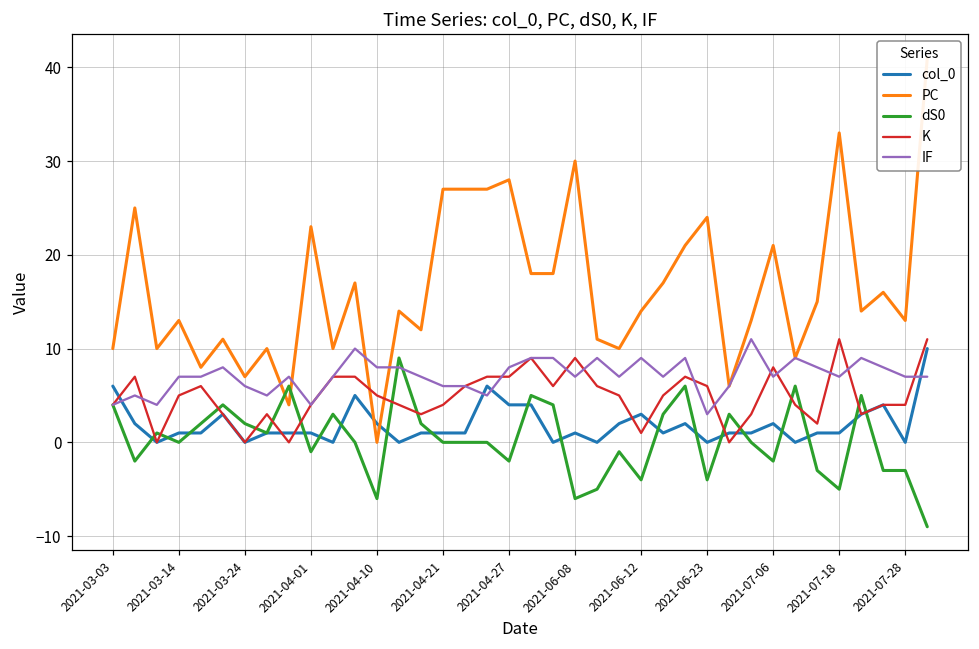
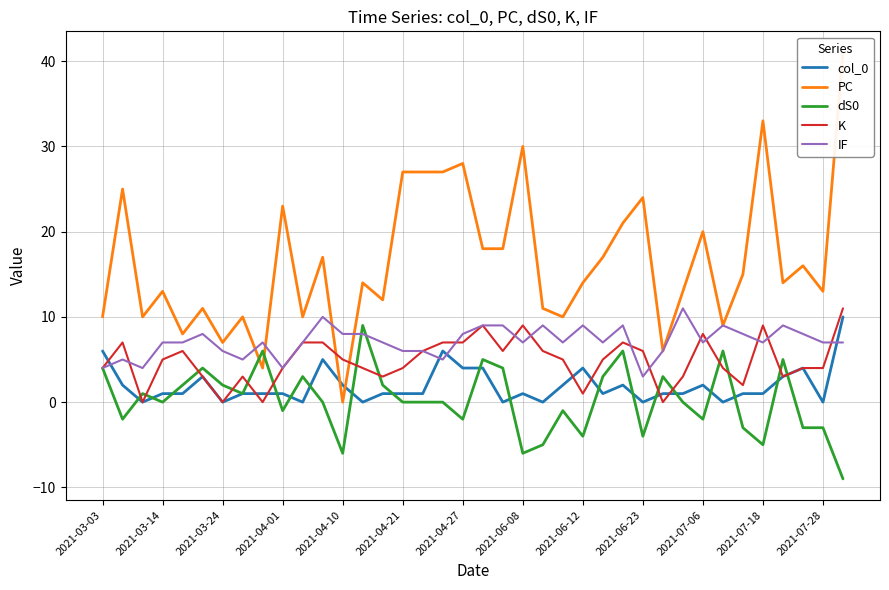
col_0, 2021-06-12: 3 -> 4
PC, 2021-07-06: 21 -> 20
K, 2021-07-18: 11 -> 9
